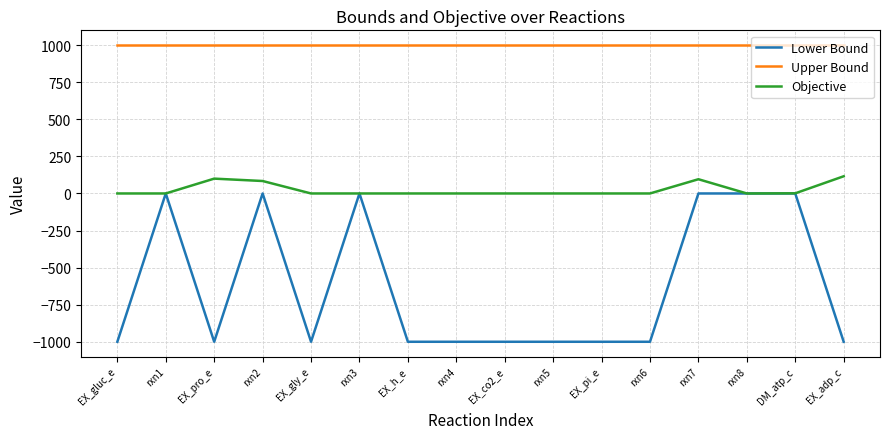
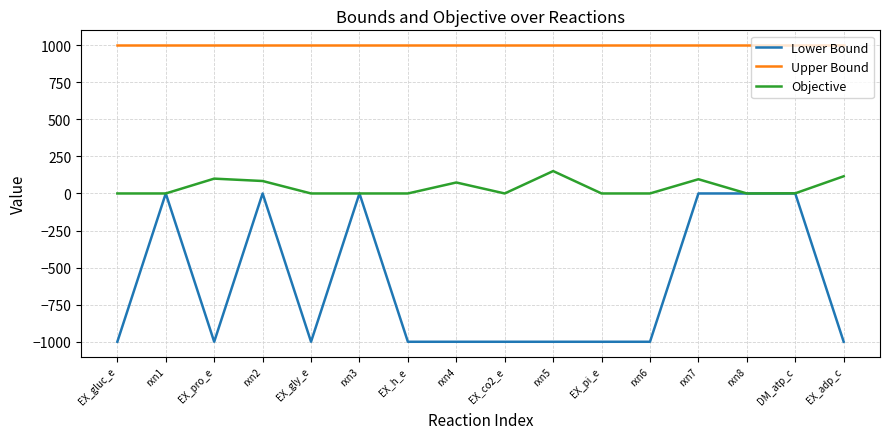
Objective, rxn4: 0 -> 70
Objective, rxn5: 0 -> 150
